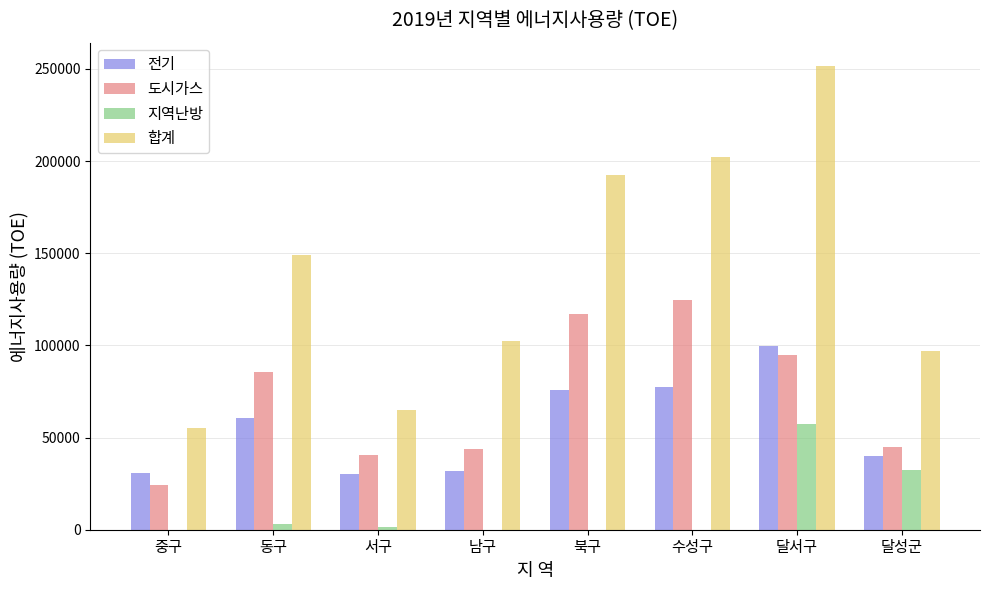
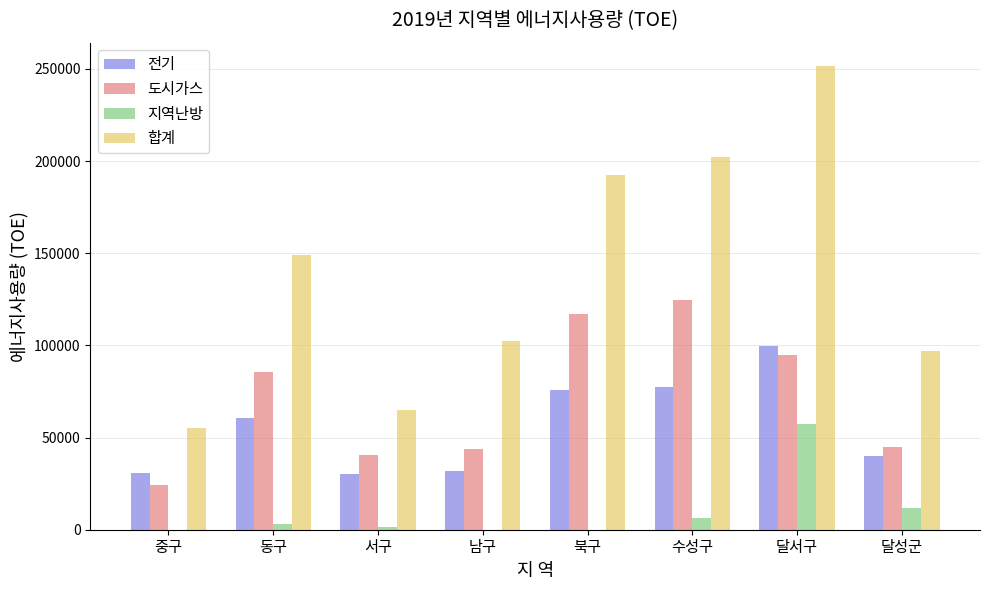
지역난방, 수성구: 0 -> 6000
지역난방, 달성군: 32000 -> 12000
